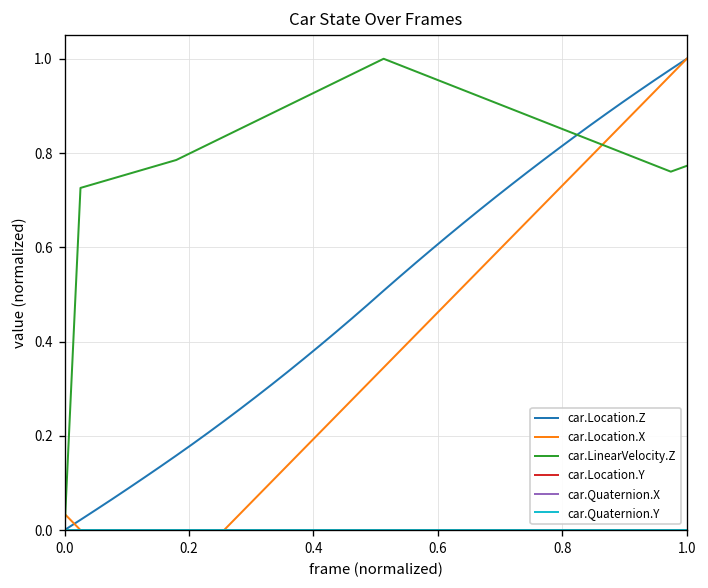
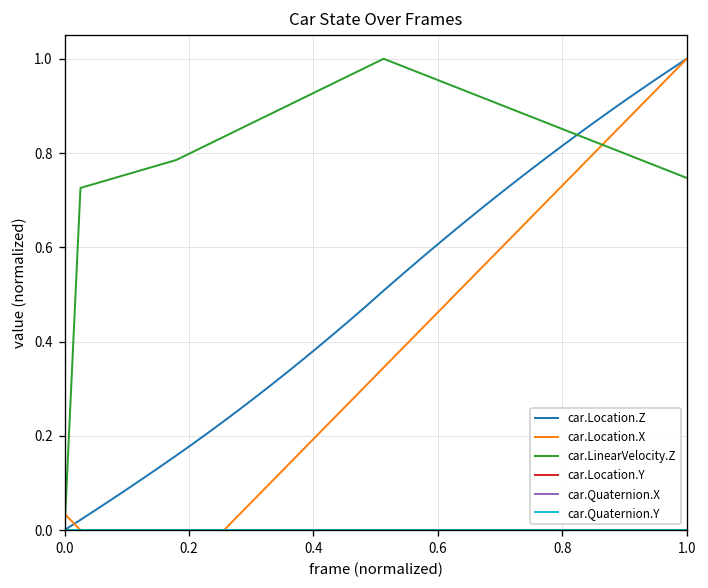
car.LinearVelocity.Z, 1.0: 0.77 -> 0.75
